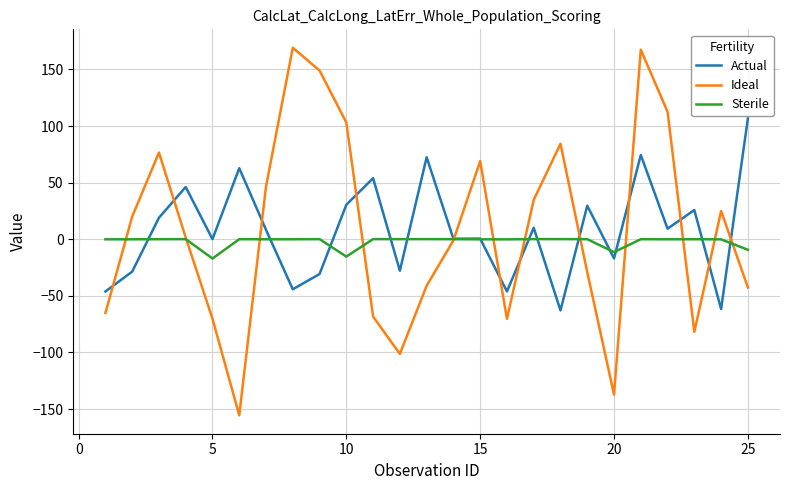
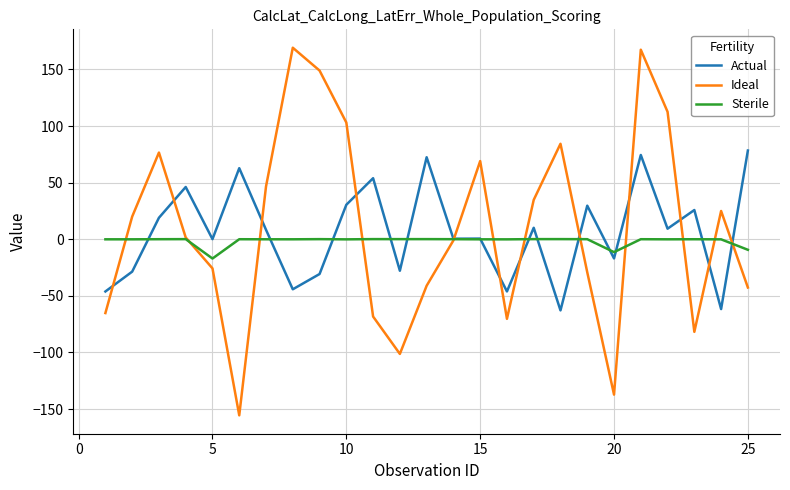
Ideal, 5: -70 -> -26
Sterile, 10: -15 -> 0
Actual, 25: 107 -> 78
